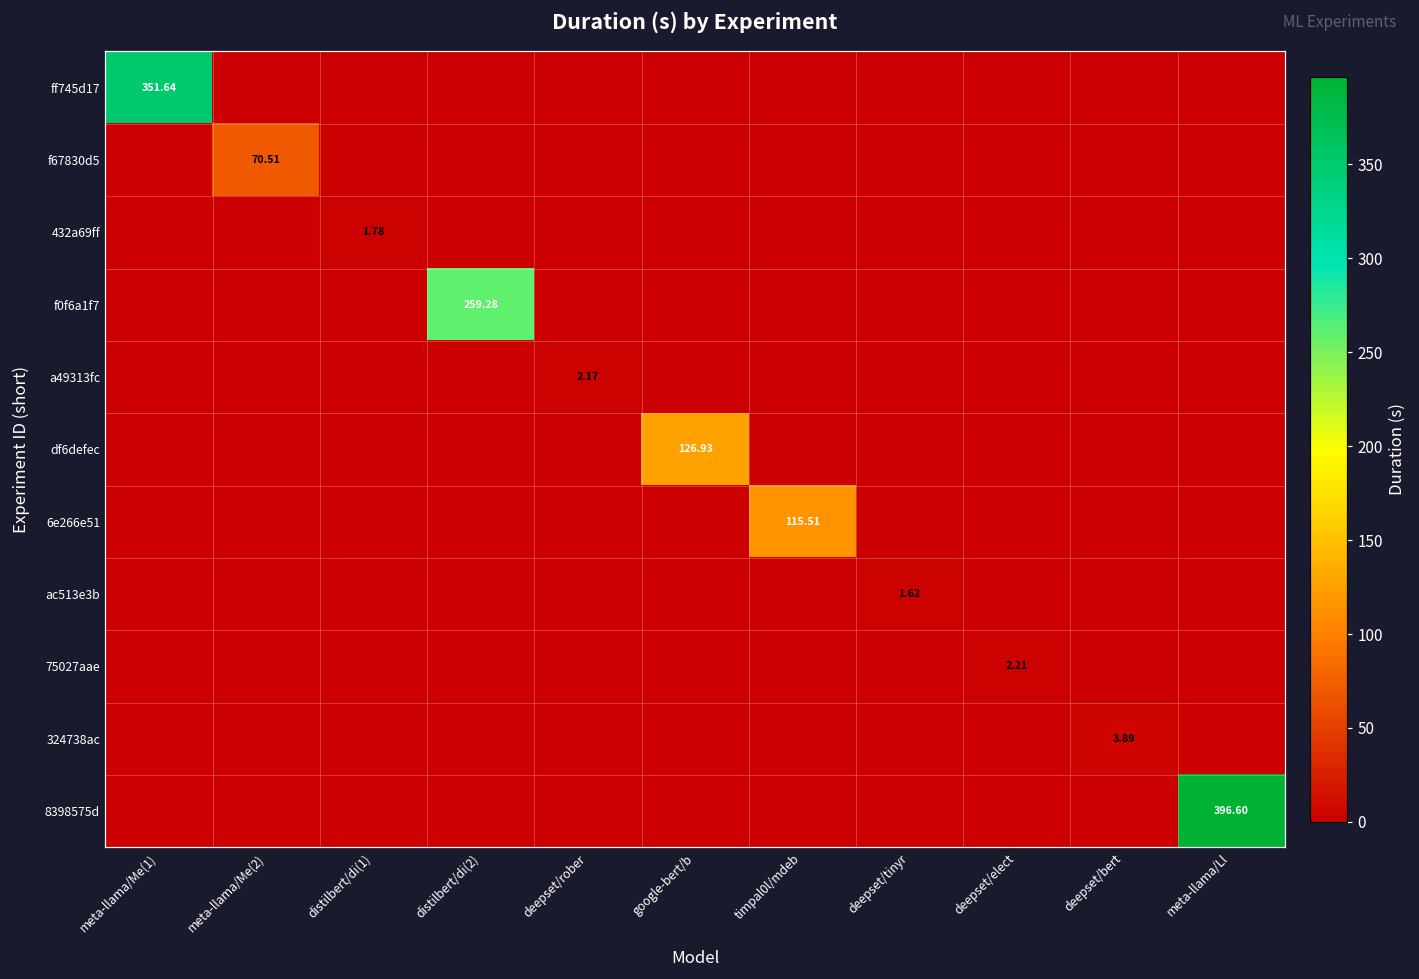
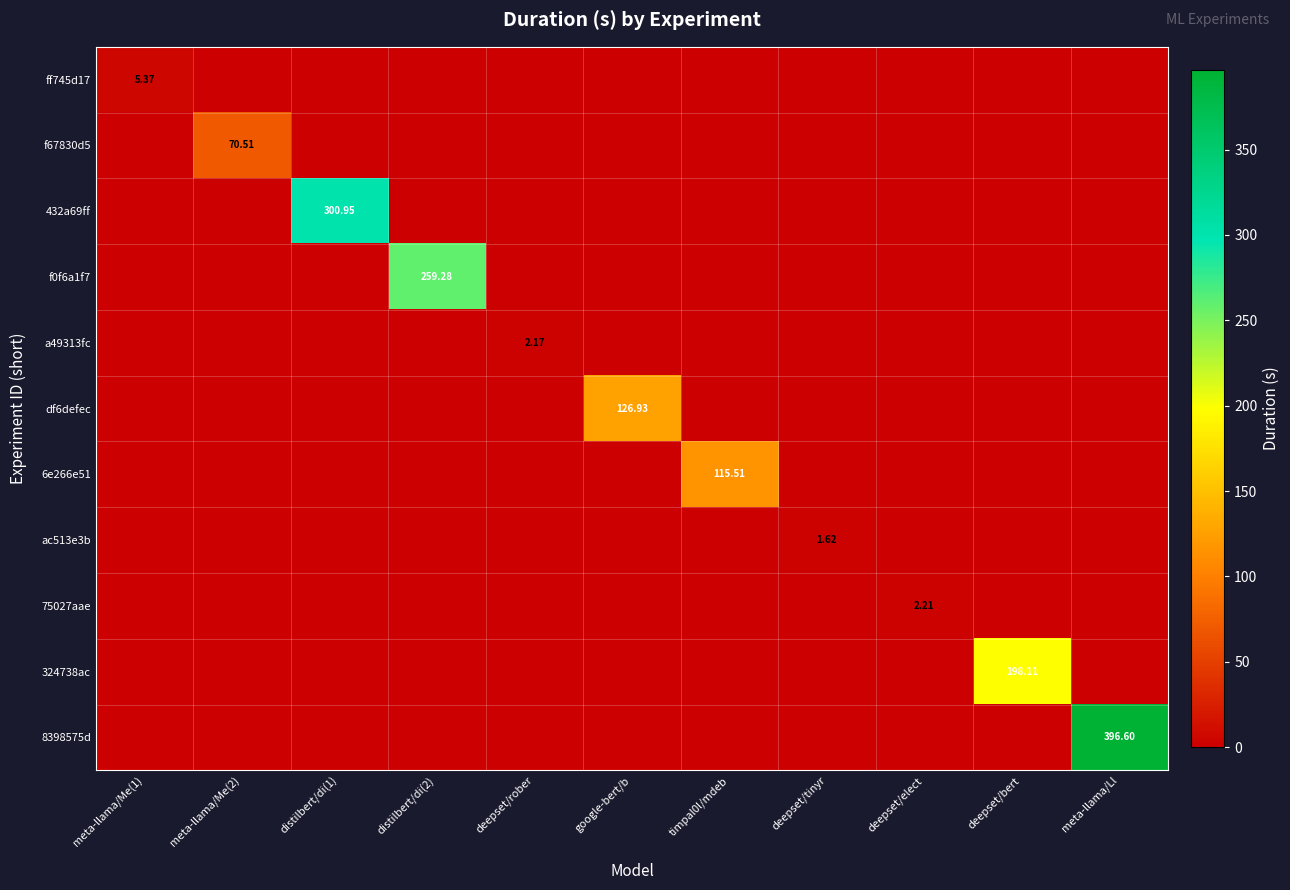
ff745d17, meta-llama/Me(1): 351.64 -> 5.37
432a69ff, distilbert/di(1): 1.78 -> 300.95
324738ac, deepset/bert: 3.89 -> 198.11
